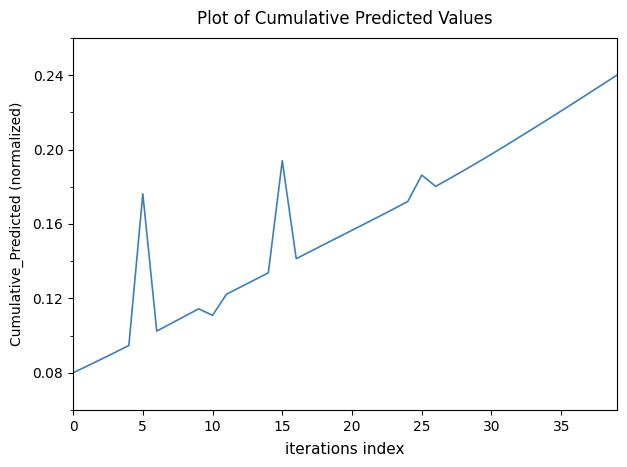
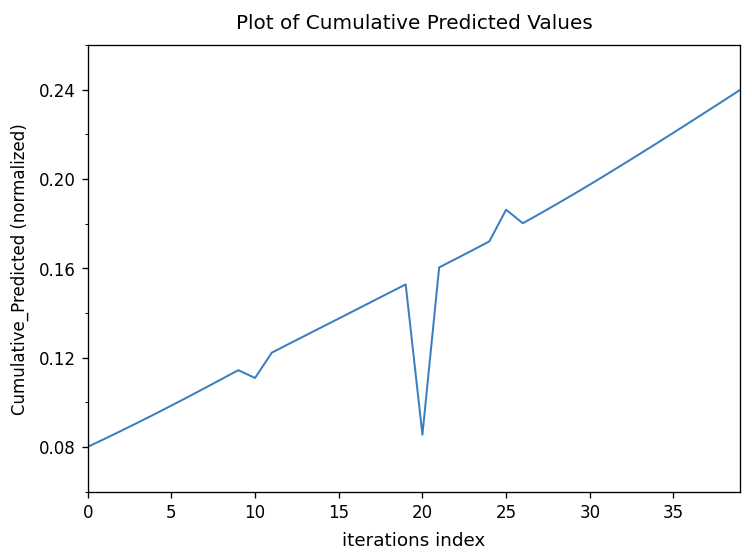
5: 0.176 -> 0.099
15: 0.194 -> 0.137
20: 0.157 -> 0.085
